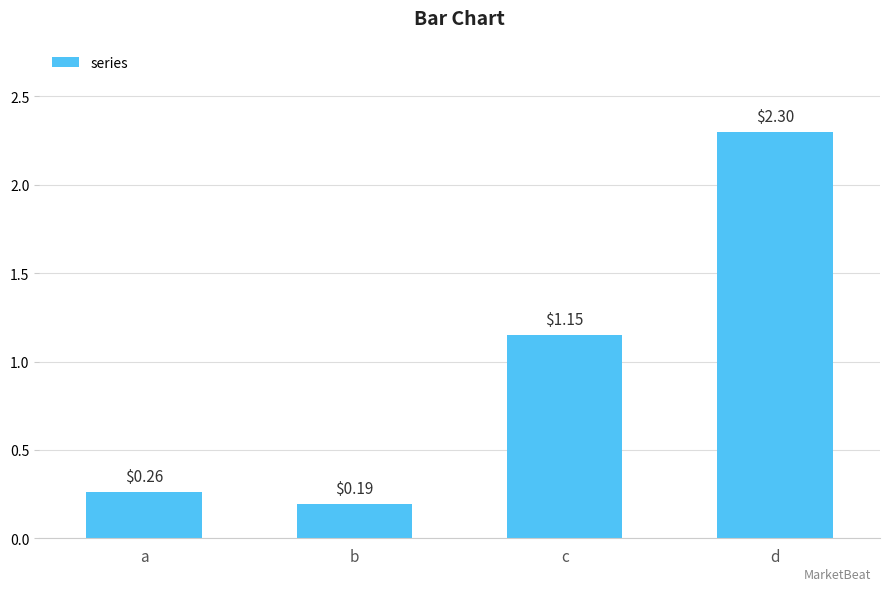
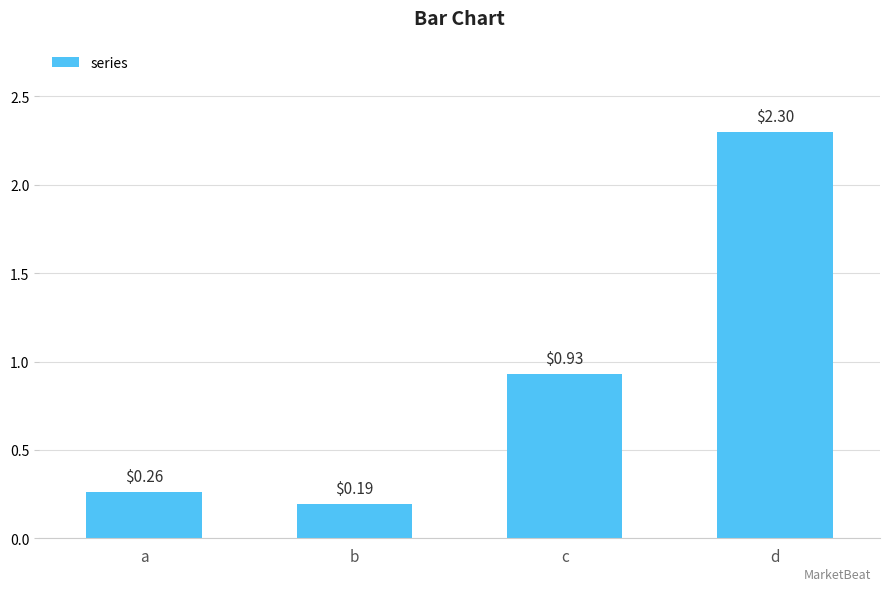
c: $1.15 -> $0.93
